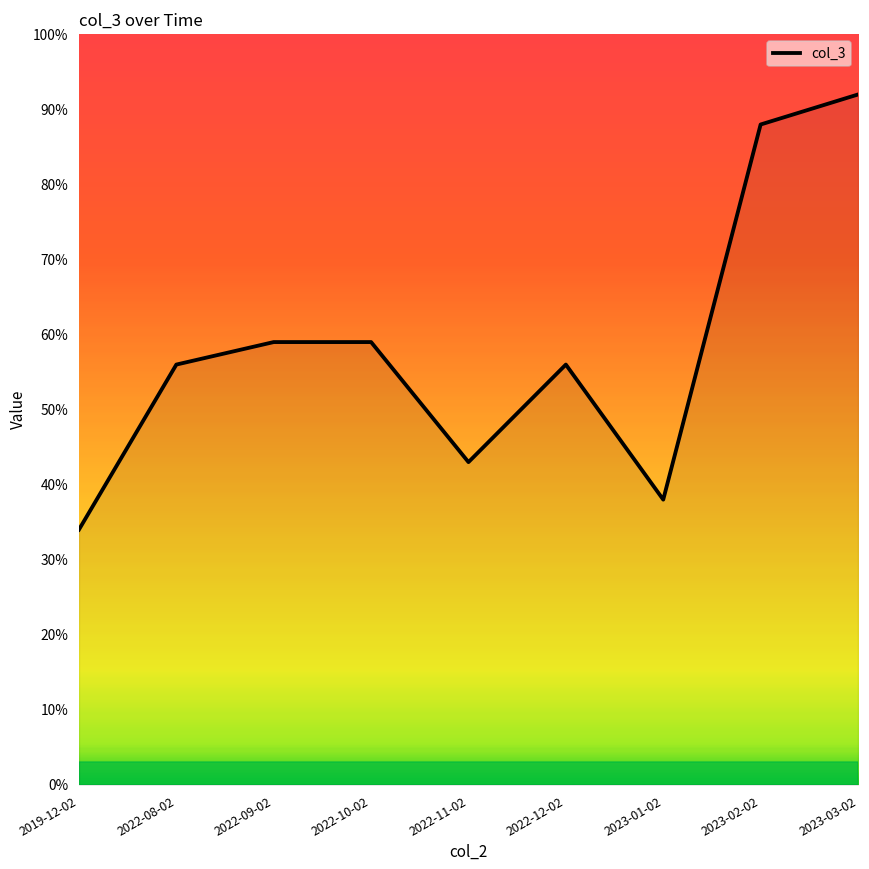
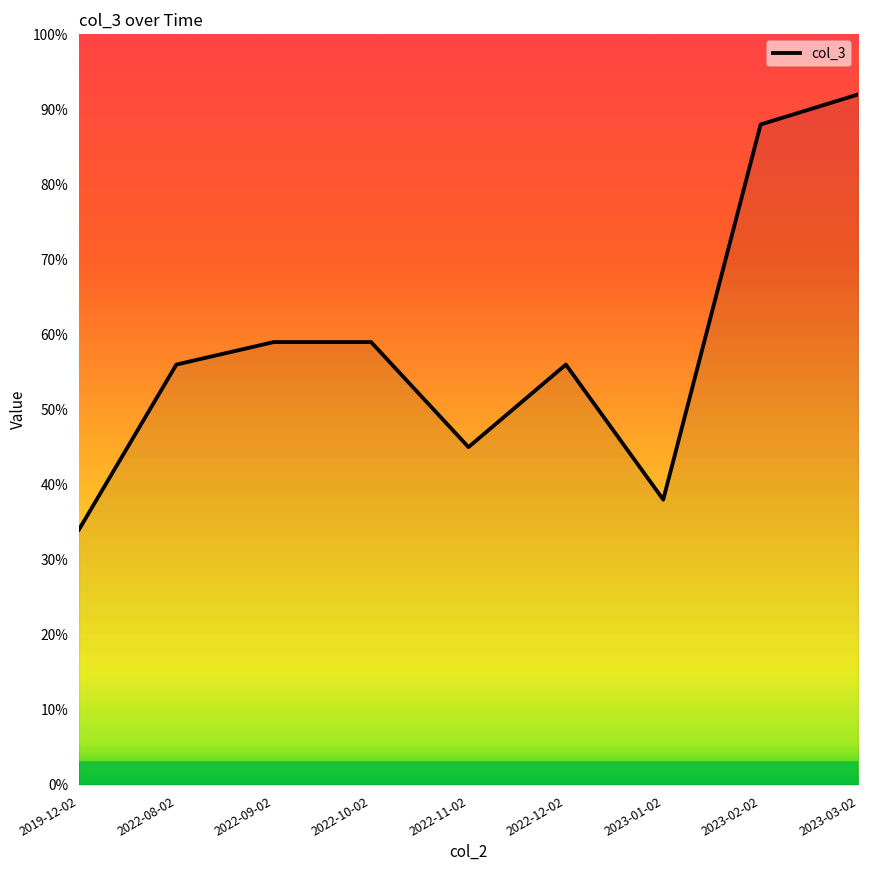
2022-11-02: 43% -> 45%
